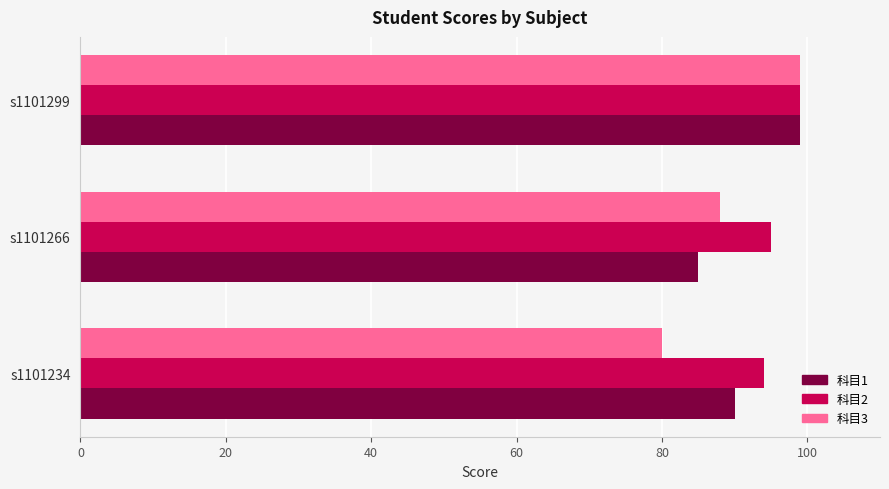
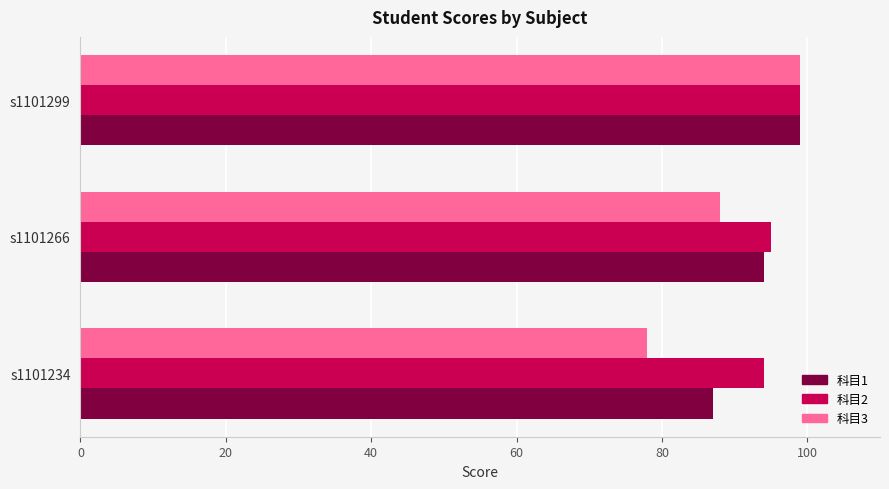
科目1, s1101266: 85 -> 94
科目3, s1101234: 80 -> 78
科目1, s1101234: 90 -> 87
